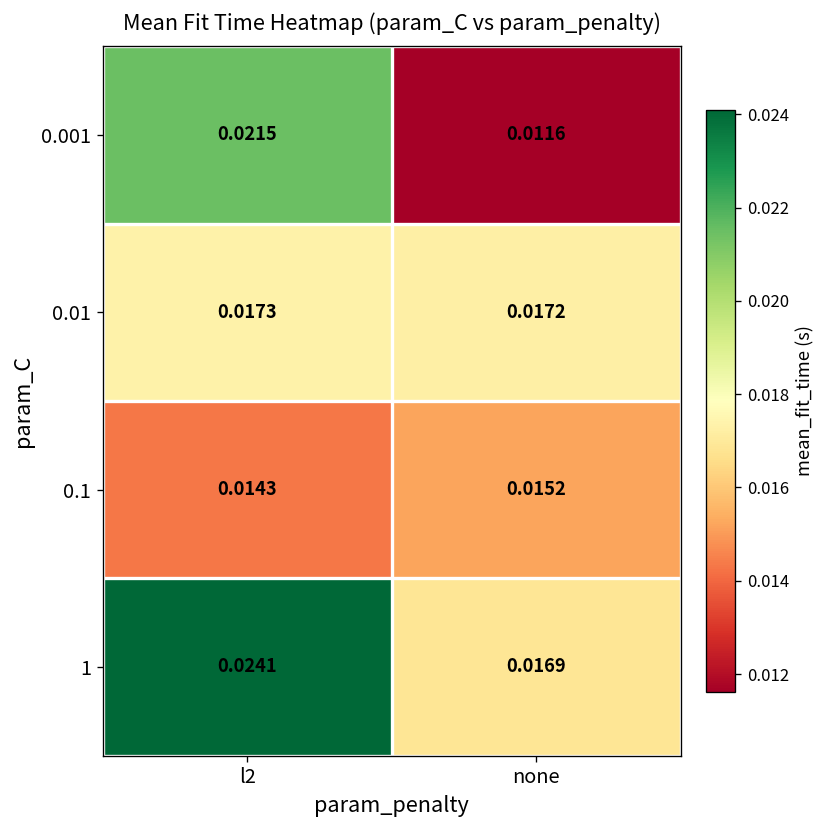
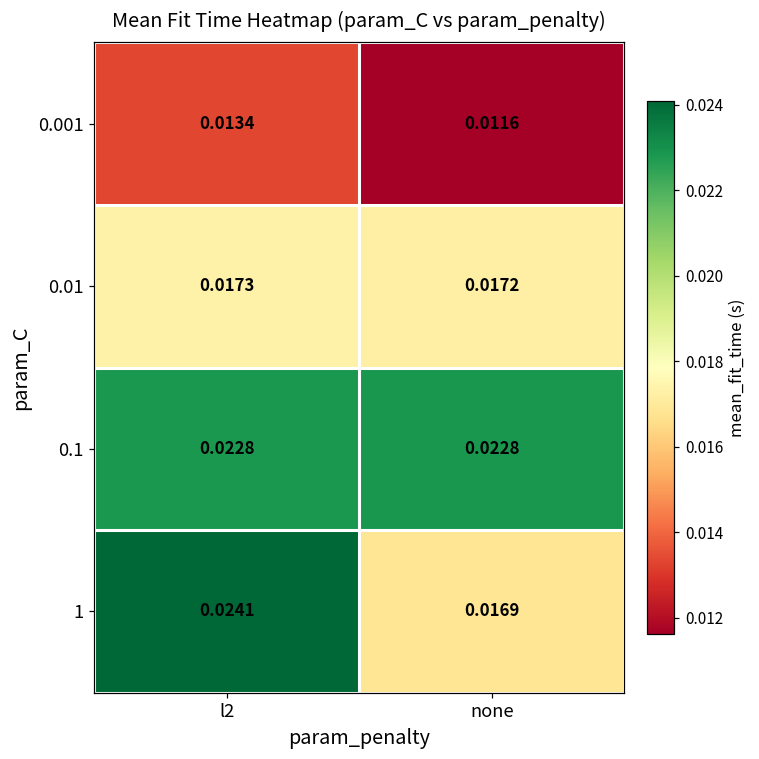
0.001, l2: 0.0215 -> 0.0134
0.1, l2: 0.0143 -> 0.0228
0.1, none: 0.0152 -> 0.0228
